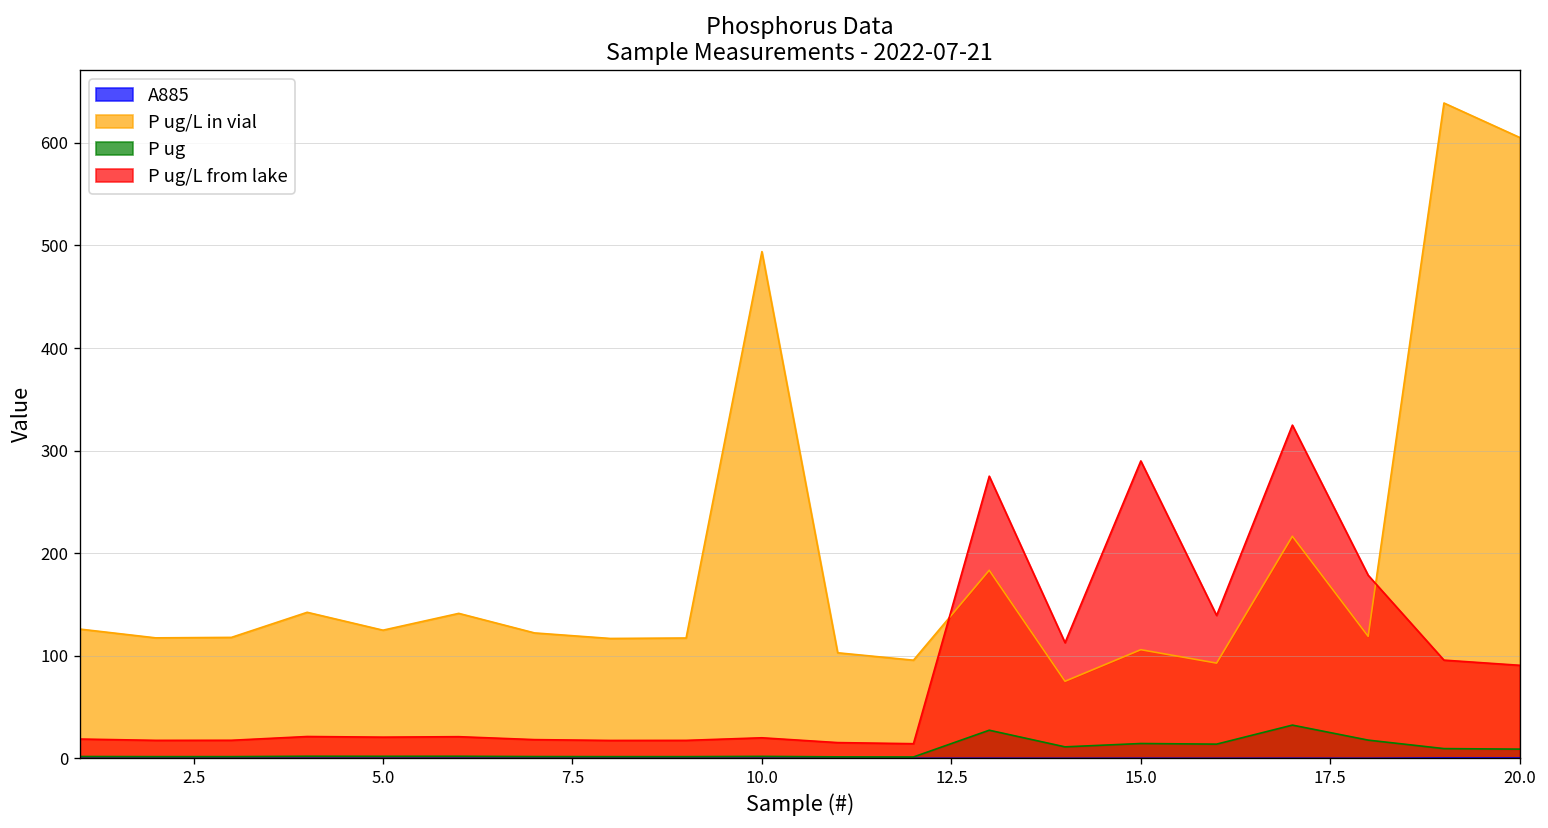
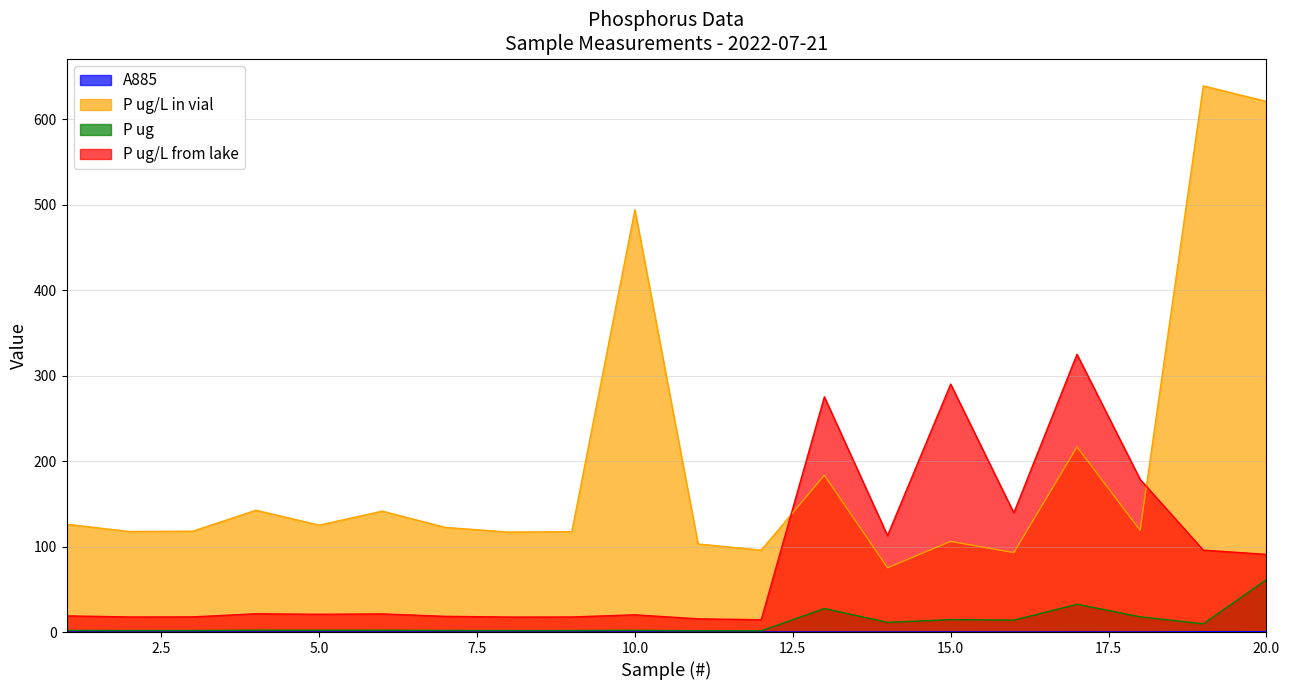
P ug/L in vial, 20.0: 610 -> 620
P ug, 20.0: 10 -> 60
